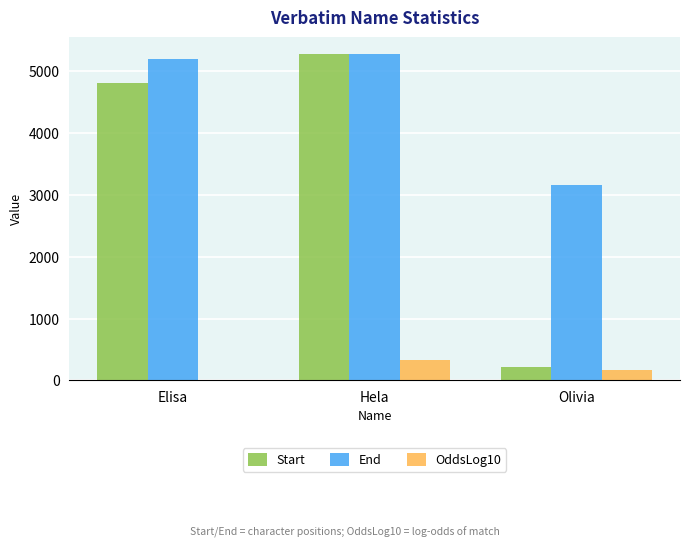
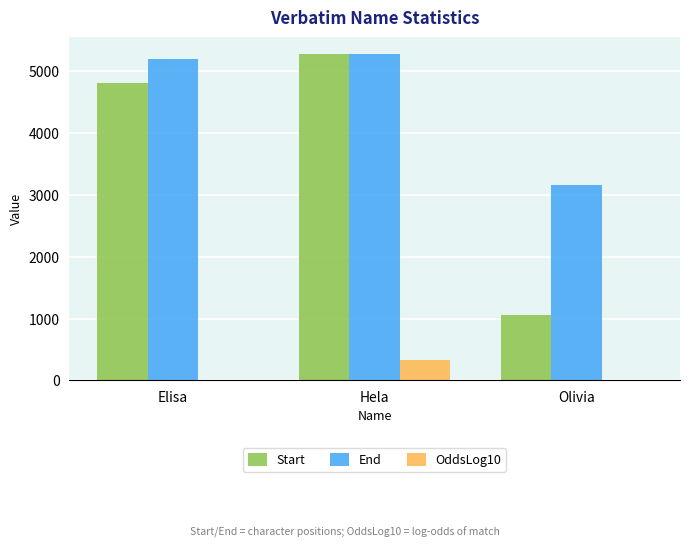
Start, Olivia: 200 -> 1100
OddsLog10, Olivia: 200 -> 0
